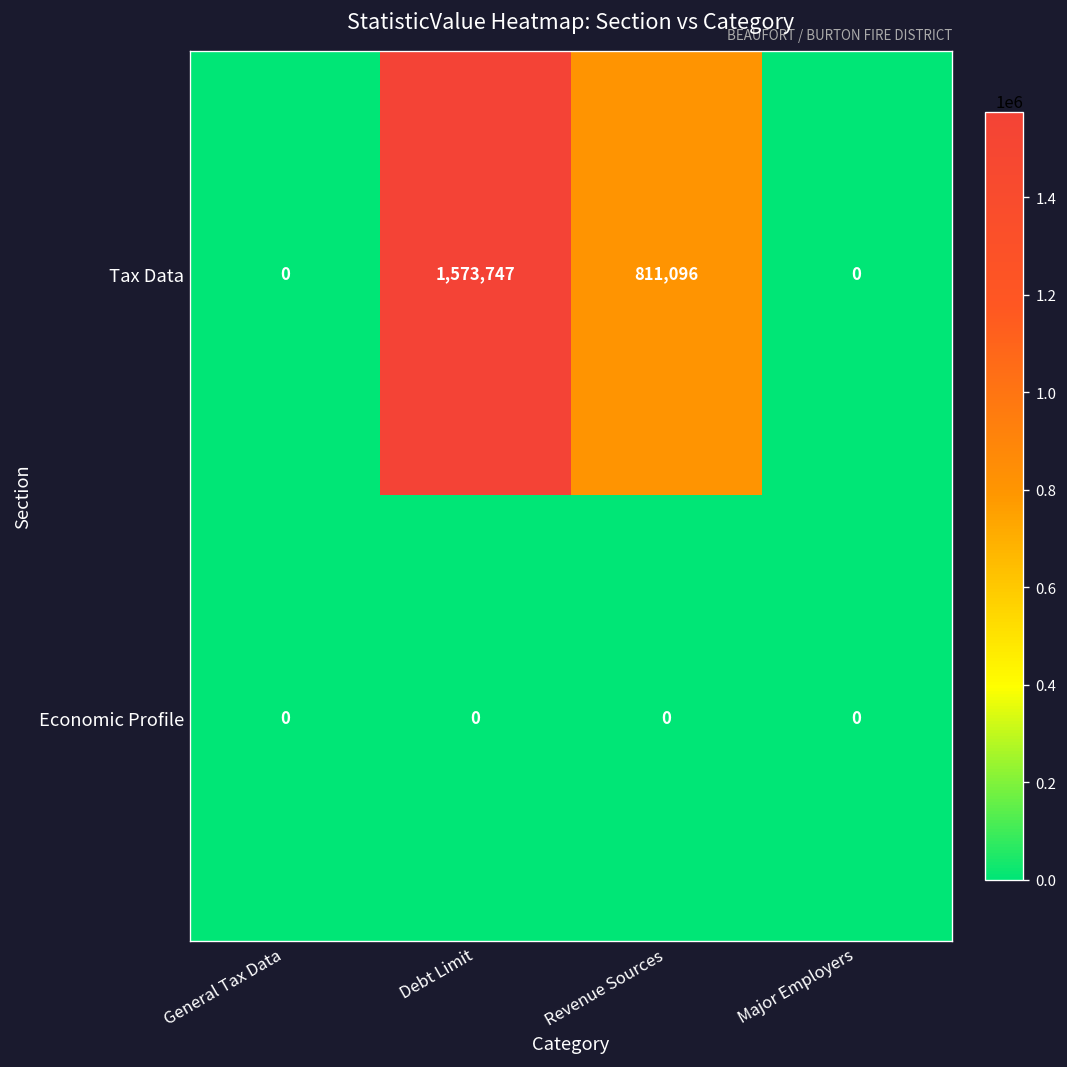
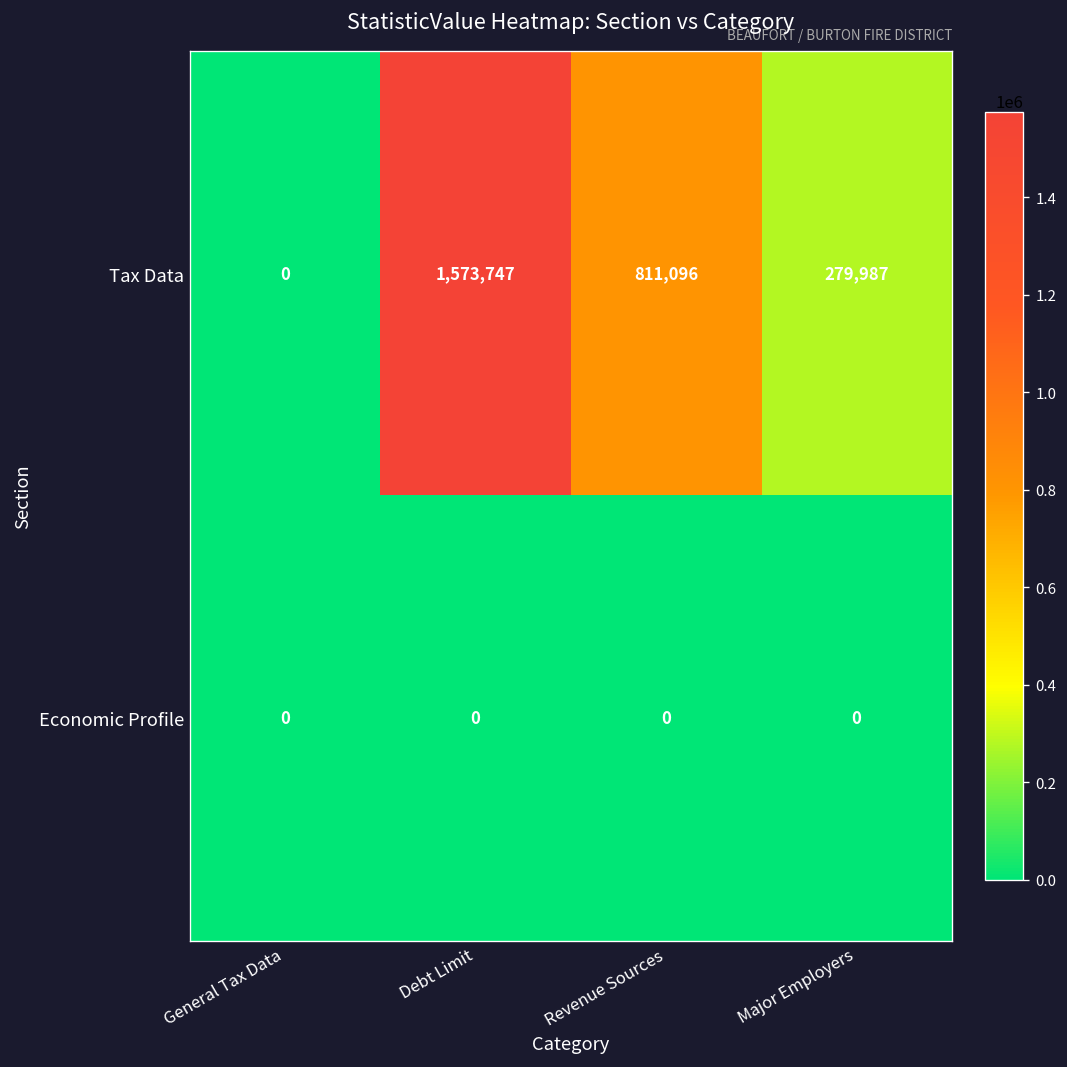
Tax Data, Major Employers: 0 -> 279,987
